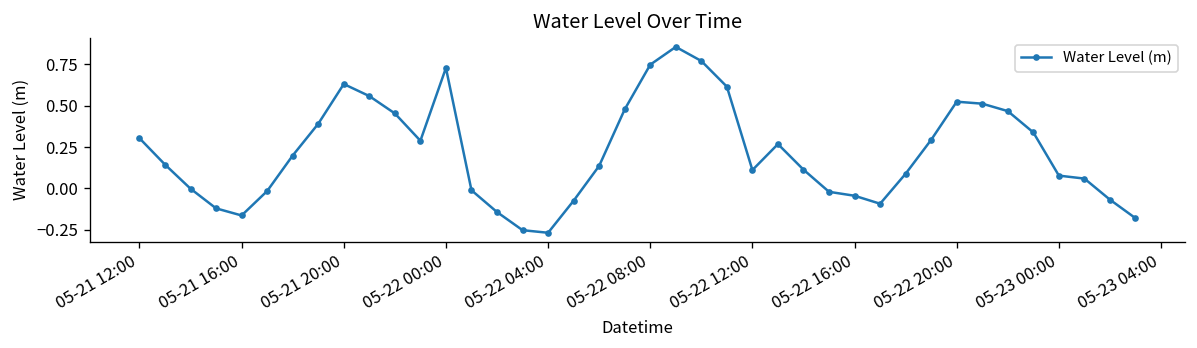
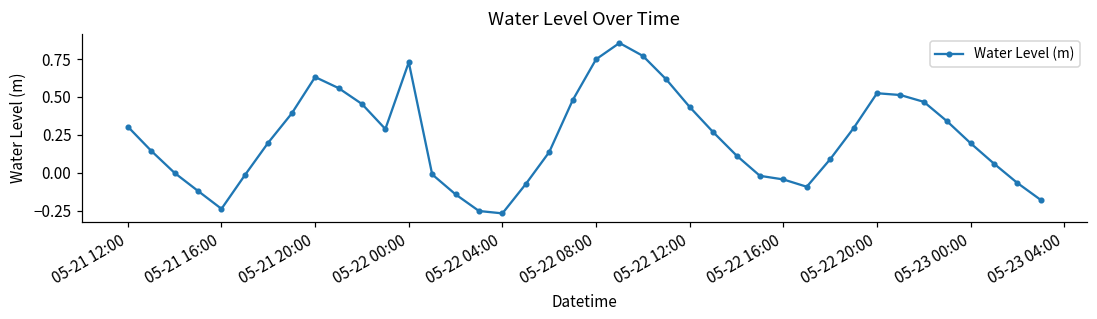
05-21 16:00: -0.16 -> -0.24
05-22 12:00: 0.11 -> 0.43
05-23 00:00: 0.08 -> 0.19
